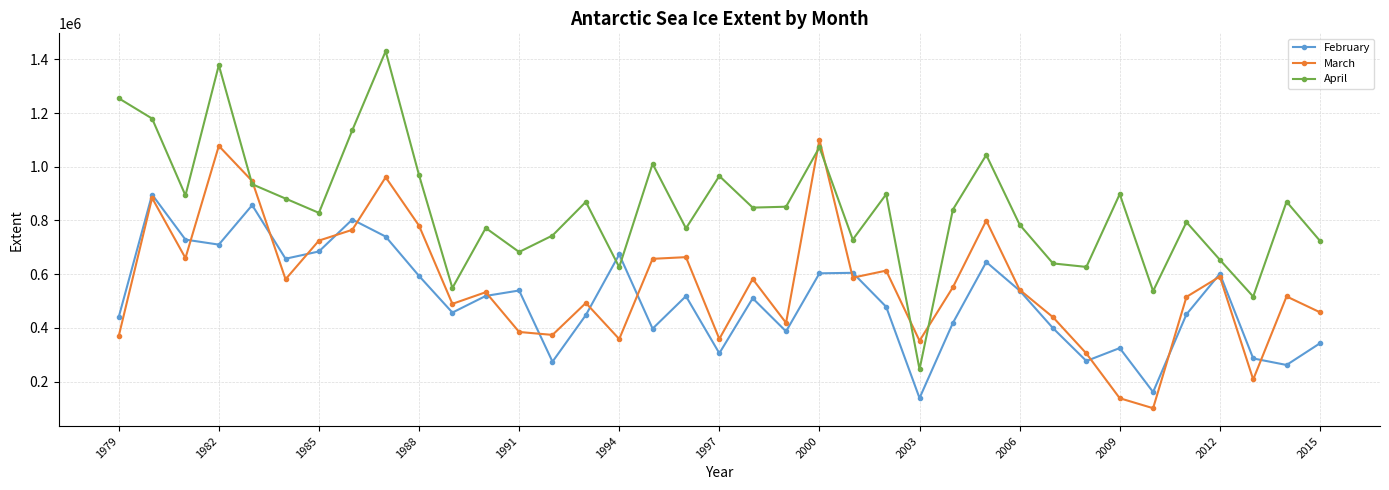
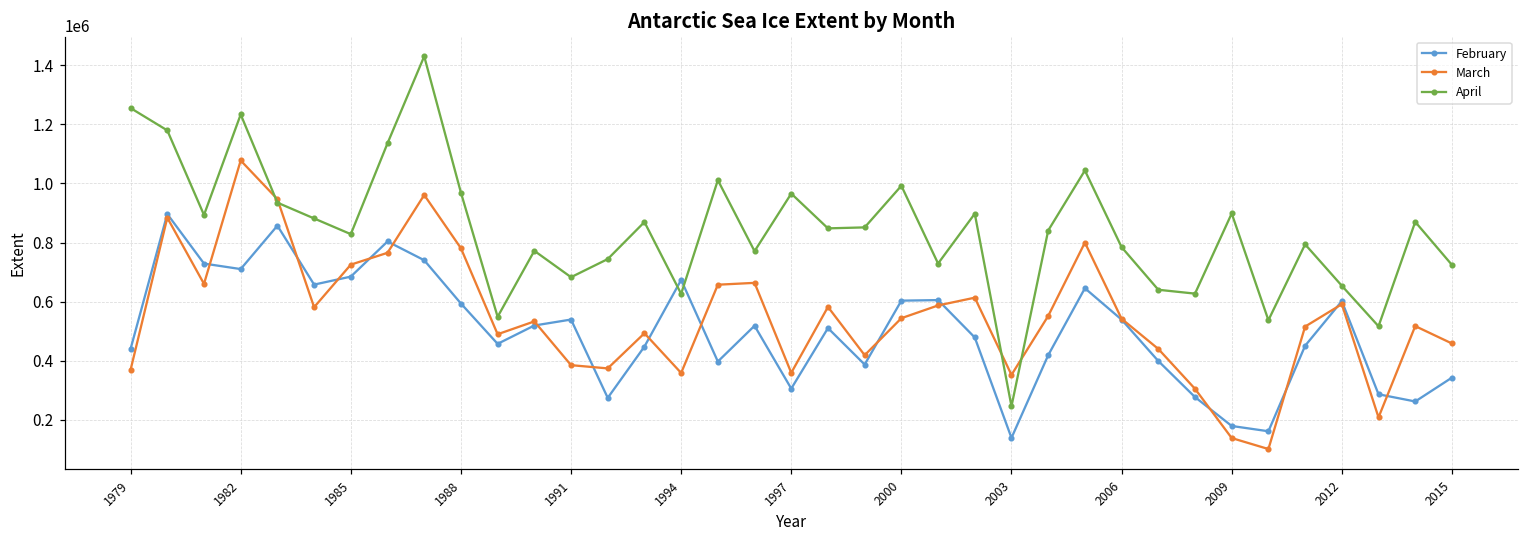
April, 1982: 1380000 -> 1230000
March, 2000: 1100000 -> 540000
April, 2000: 1070000 -> 990000
February, 2009: 330000 -> 180000
